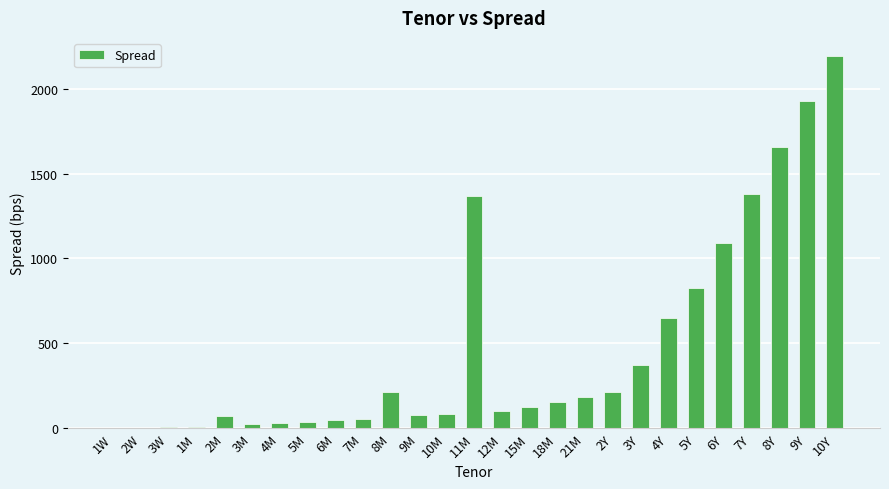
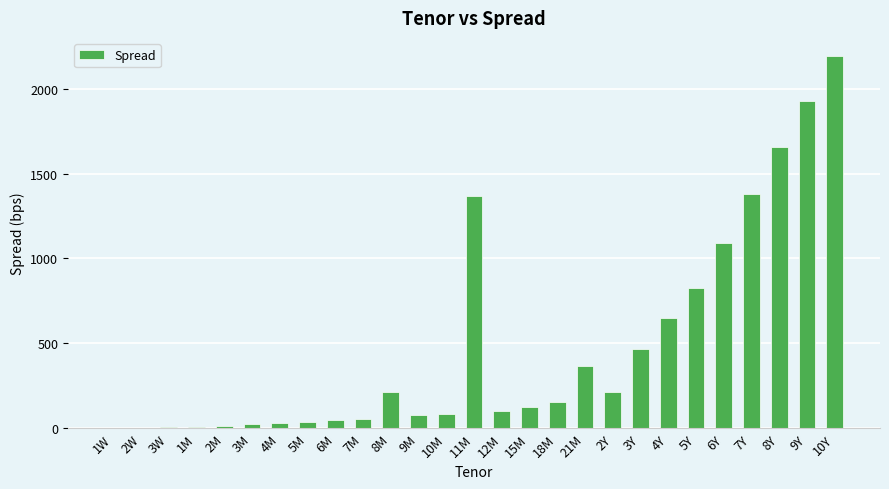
2M: 70 -> 10
21M: 190 -> 370
3Y: 370 -> 460
